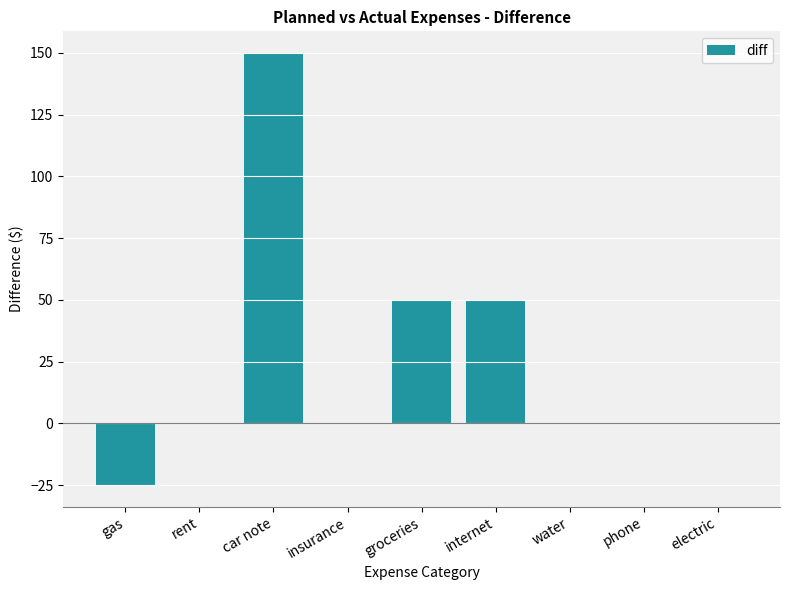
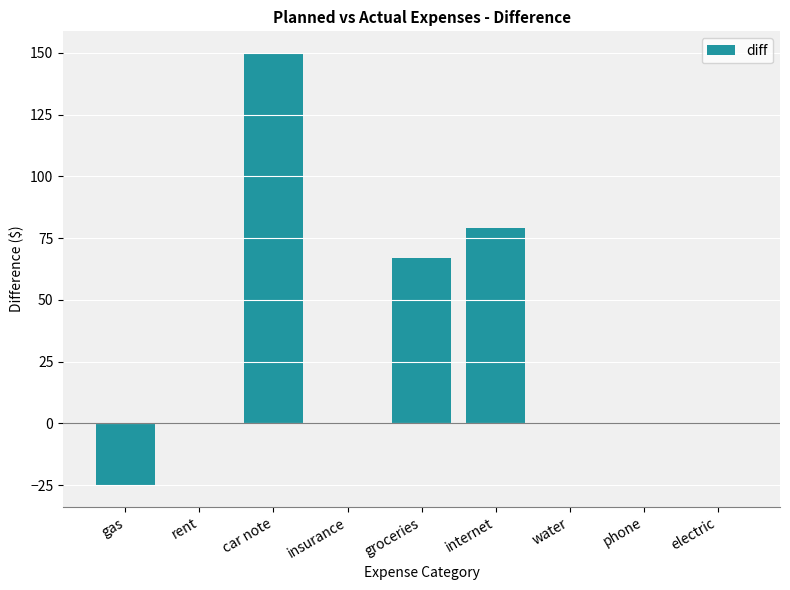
groceries: 50 -> 67
internet: 50 -> 79
